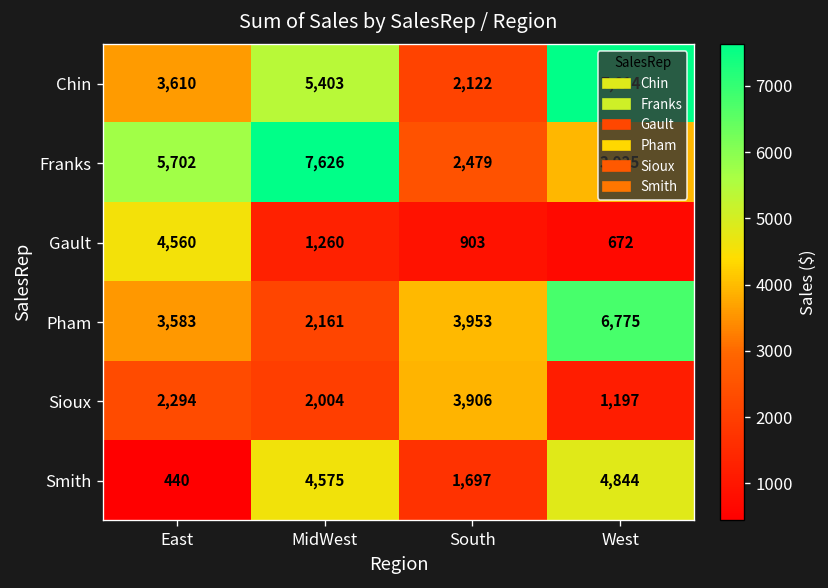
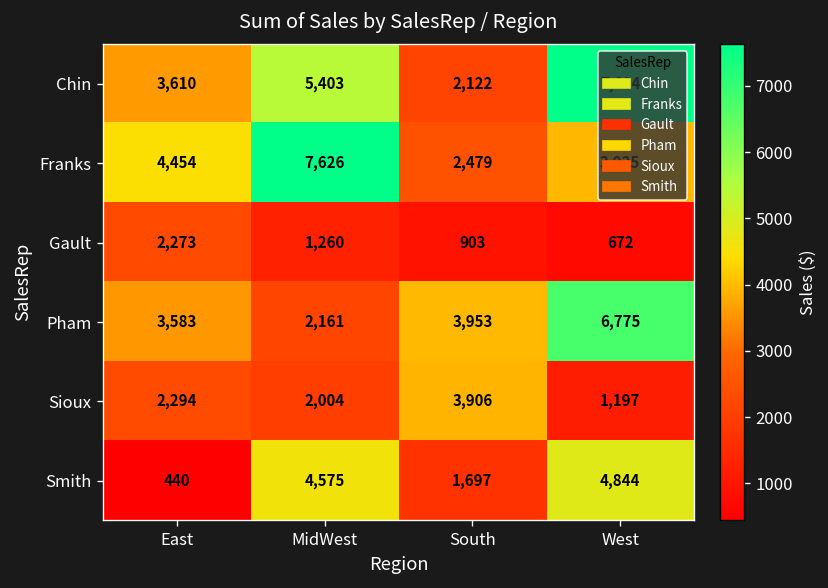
Franks, East: 5,702 -> 4,454
Gault, East: 4,560 -> 2,273
